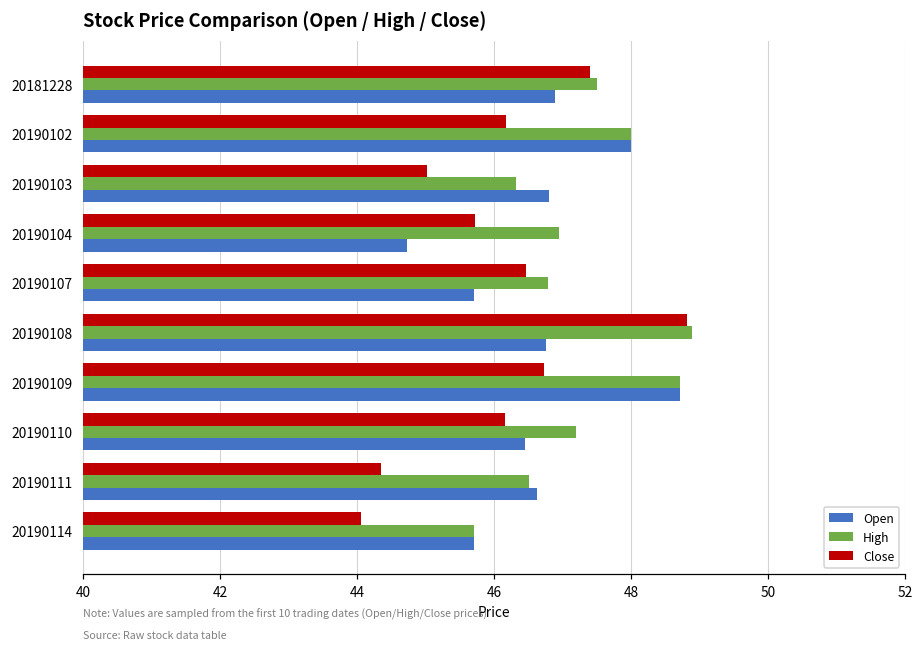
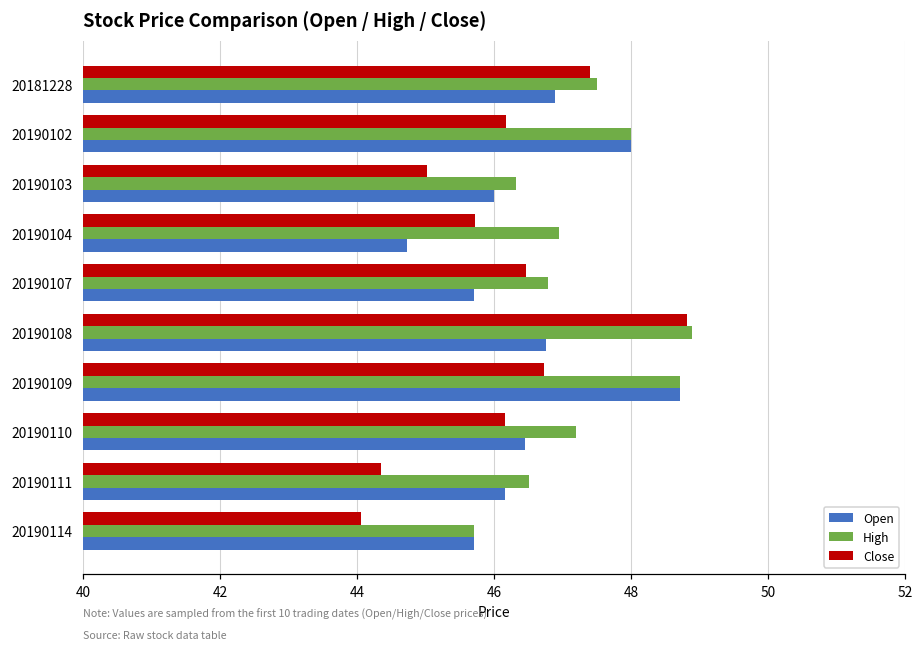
Open, 20190103: 46.8 -> 46.0
Open, 20190111: 46.6 -> 46.2
